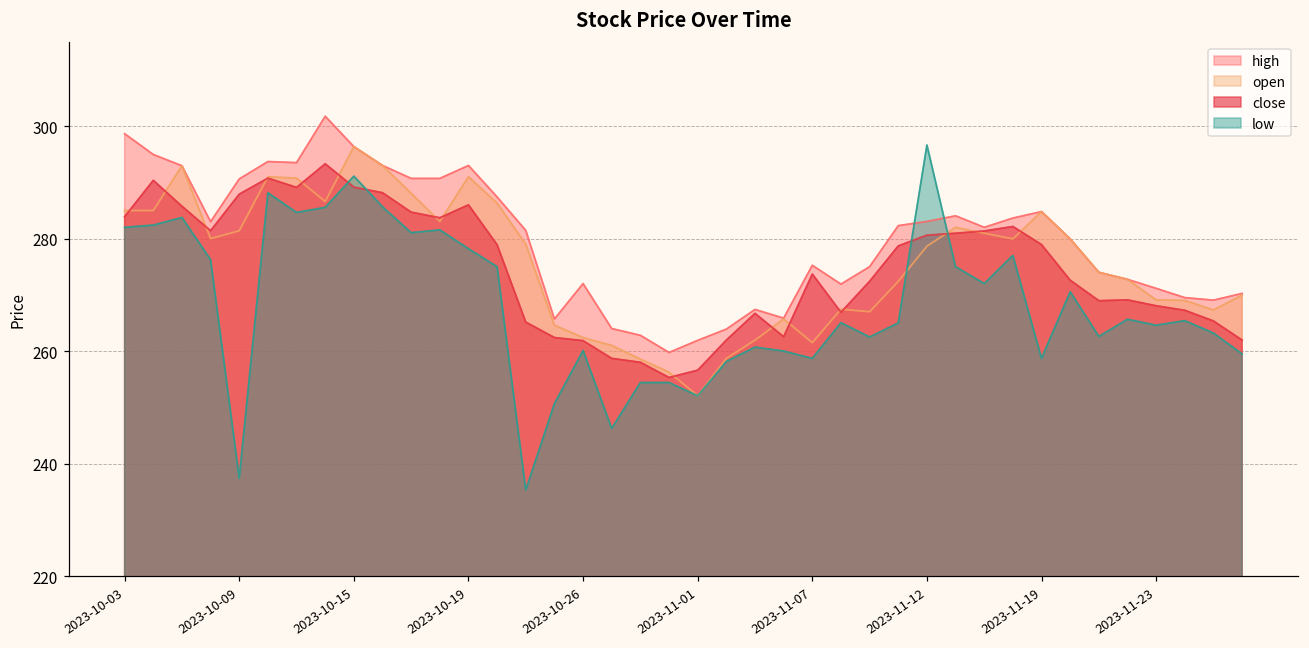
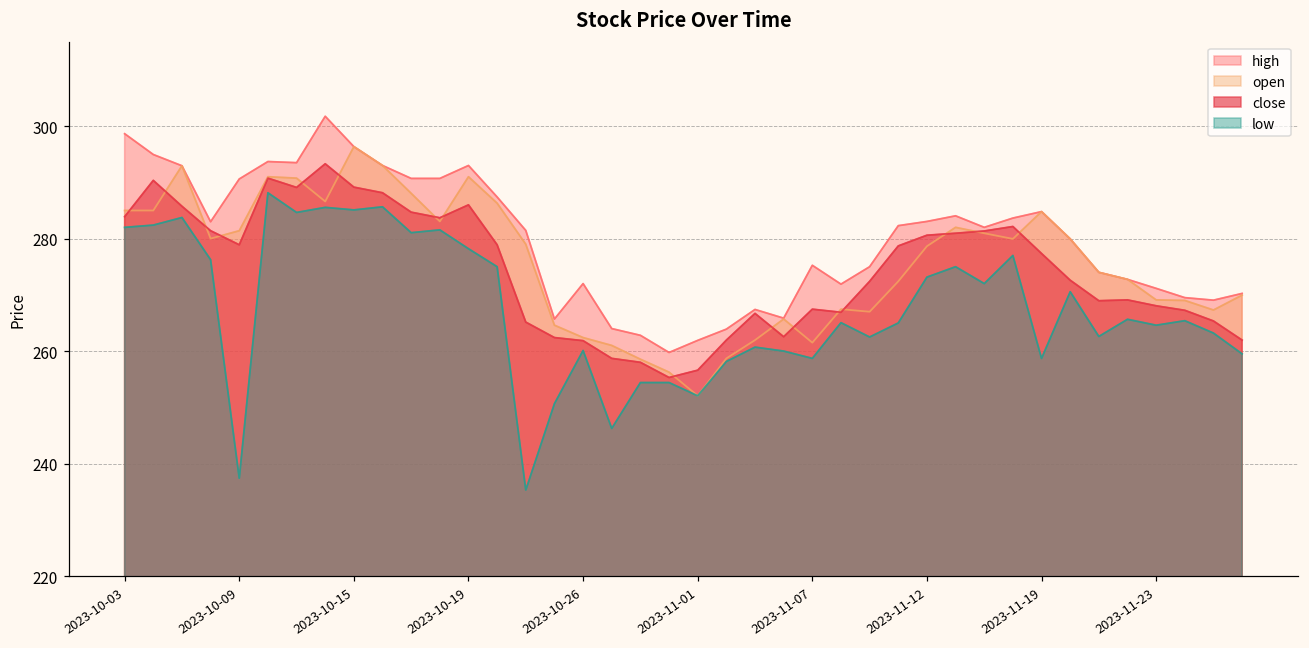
close, 2023-10-09: 288 -> 279
low, 2023-10-15: 291 -> 285
close, 2023-11-07: 274 -> 267
low, 2023-11-12: 297 -> 273
close, 2023-11-19: 279 -> 277
